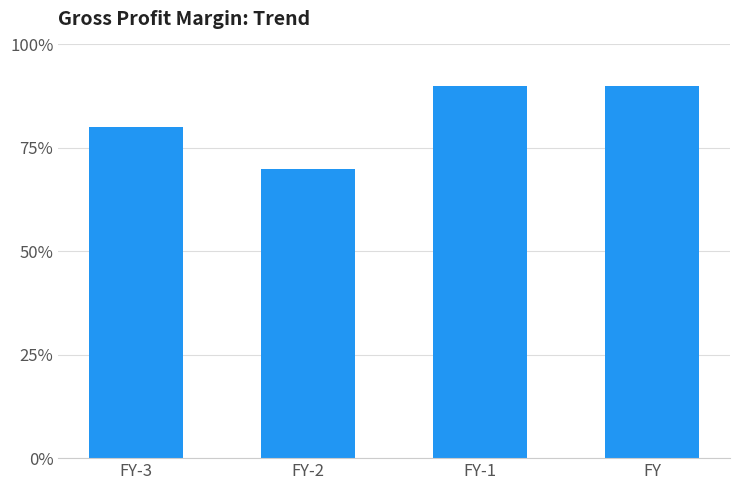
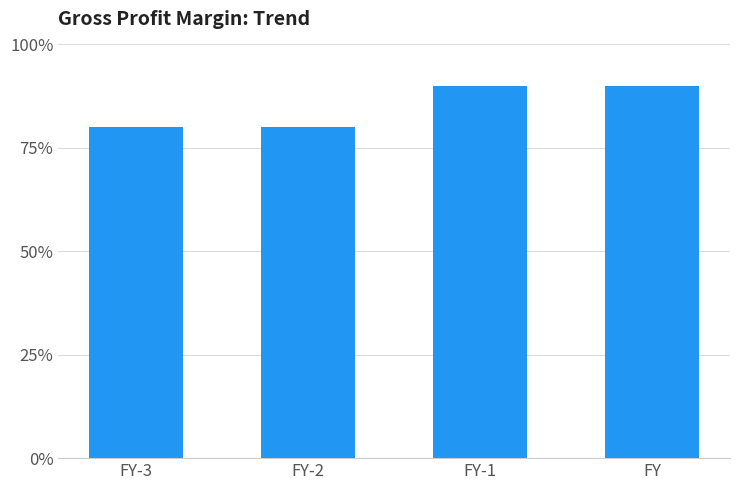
FY-2: 70% -> 80%
